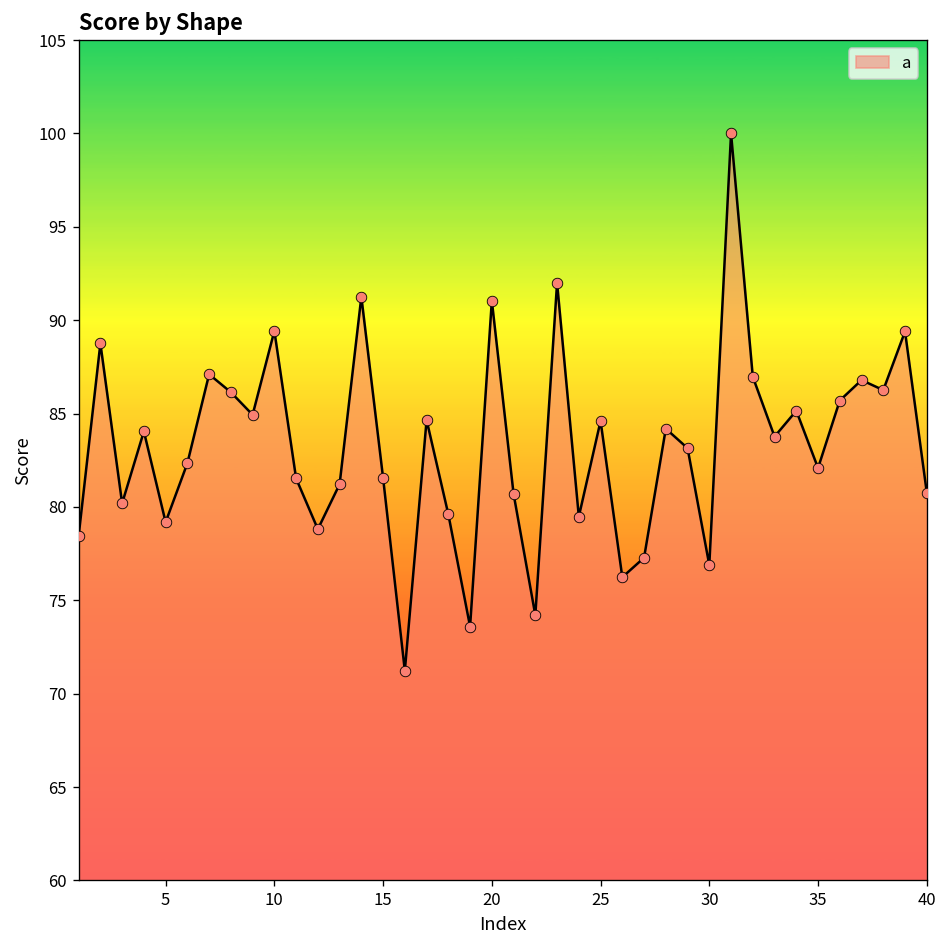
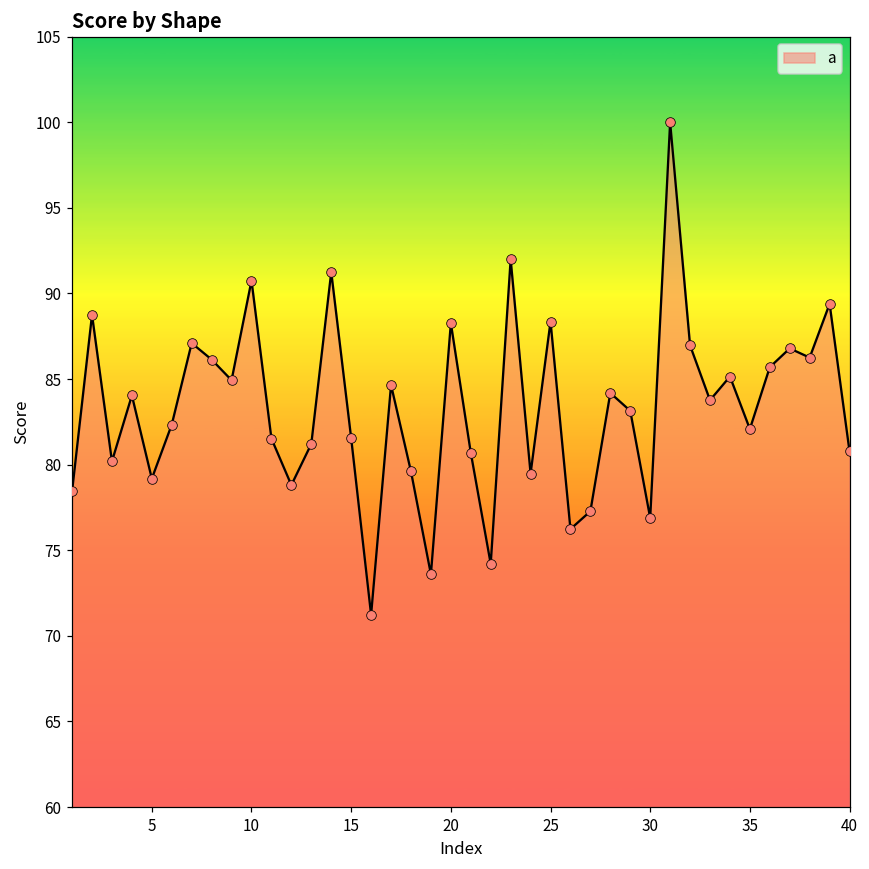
10: 89.4 -> 90.8
20: 91.0 -> 88.3
25: 84.6 -> 88.4
